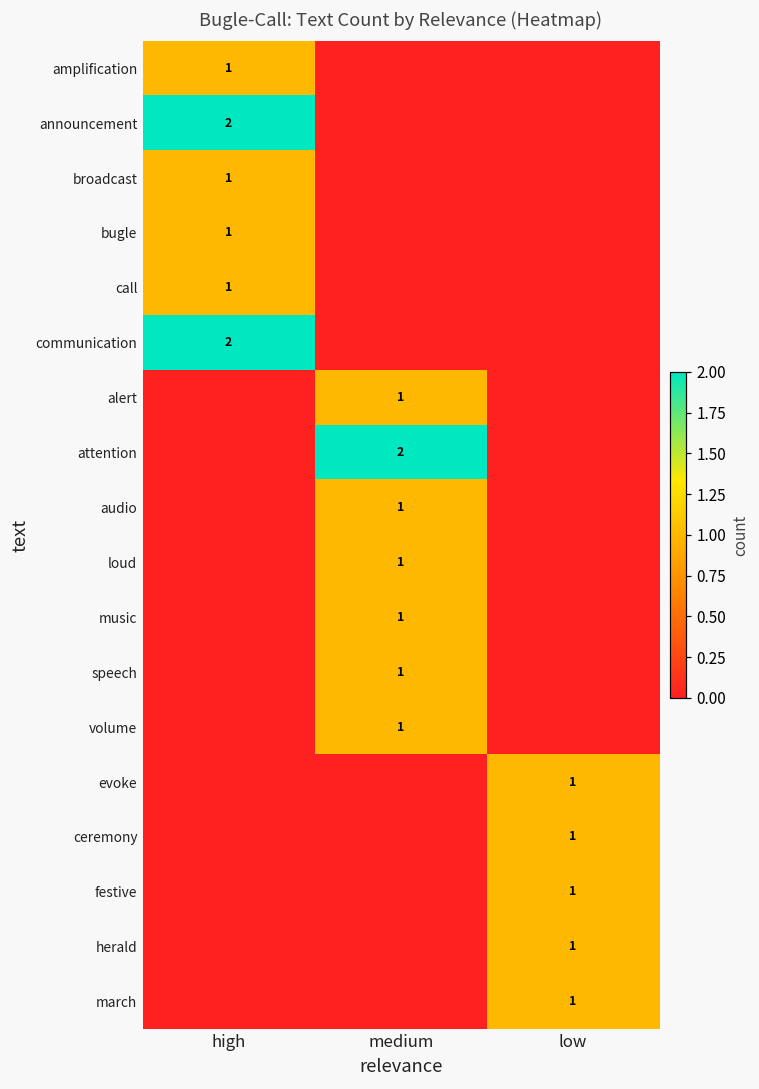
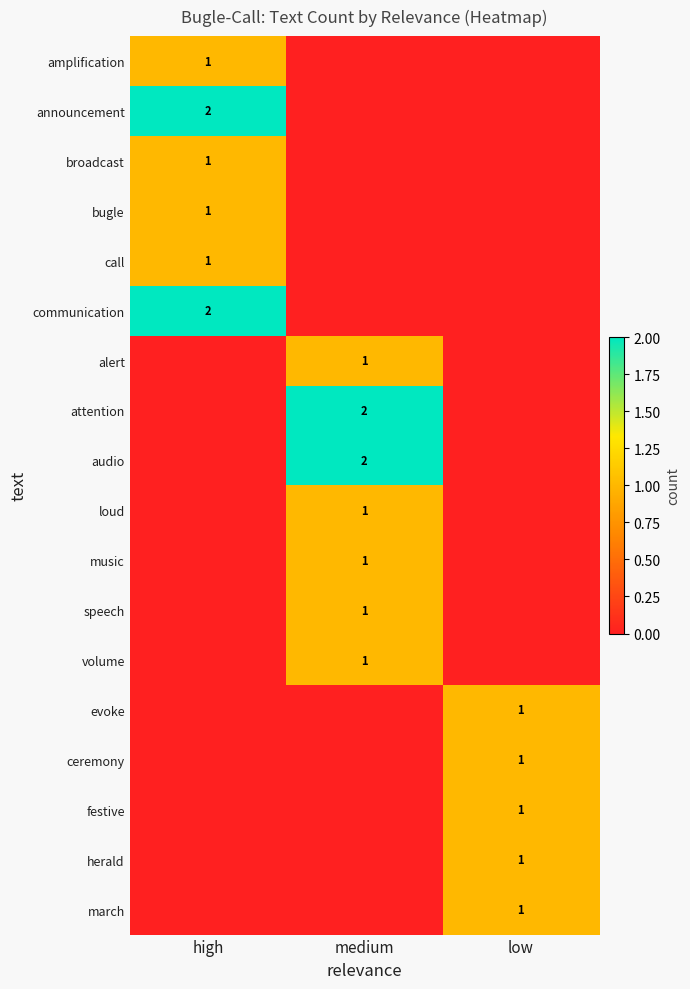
audio, medium: 1 -> 2
